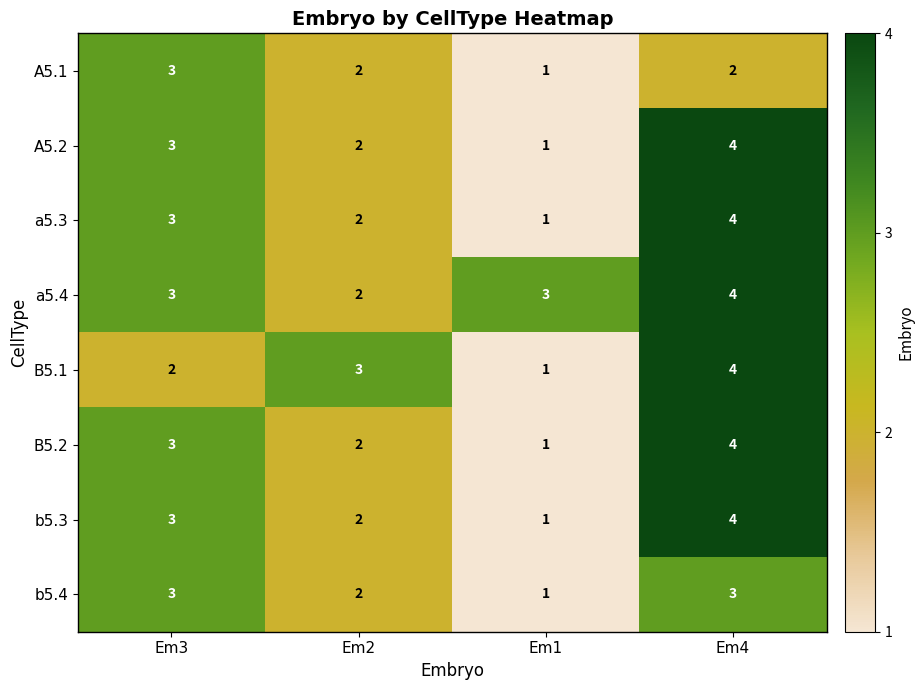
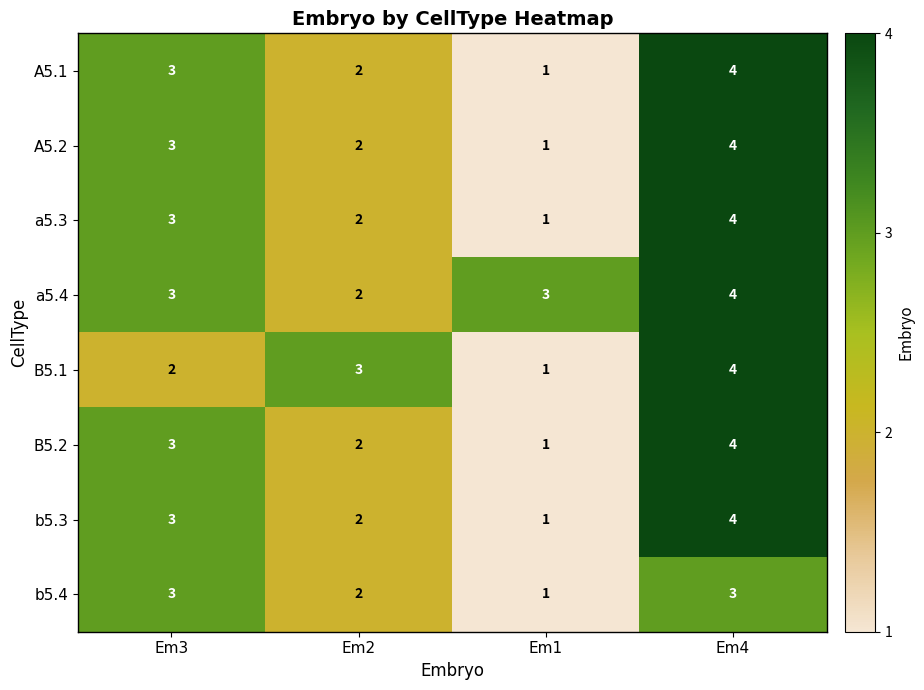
A5.1, Em4: 2 -> 4
